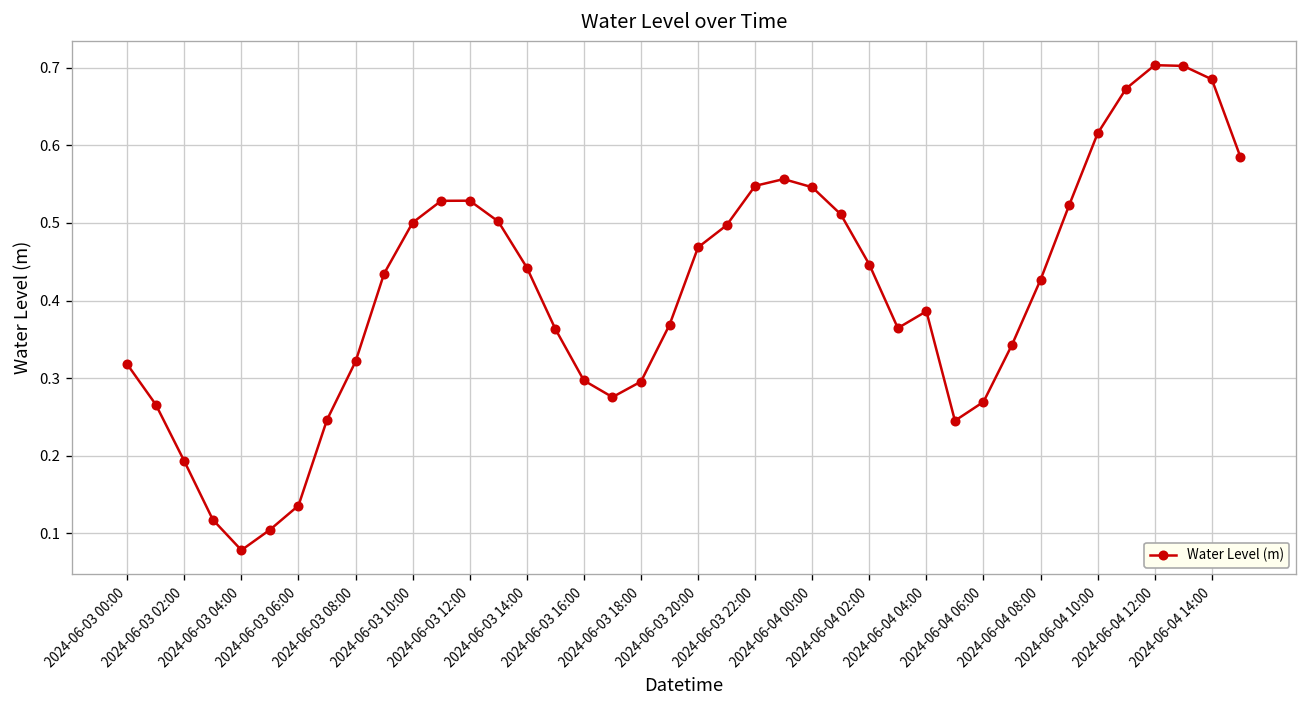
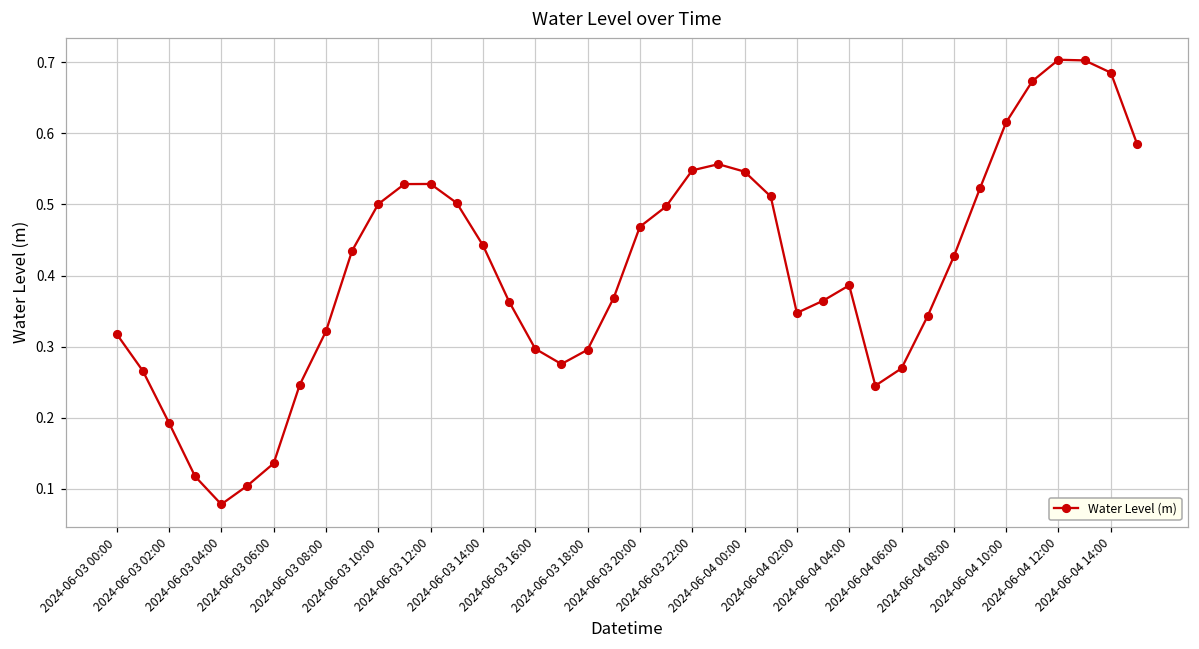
2024-06-04 02:00: 0.45 -> 0.35
